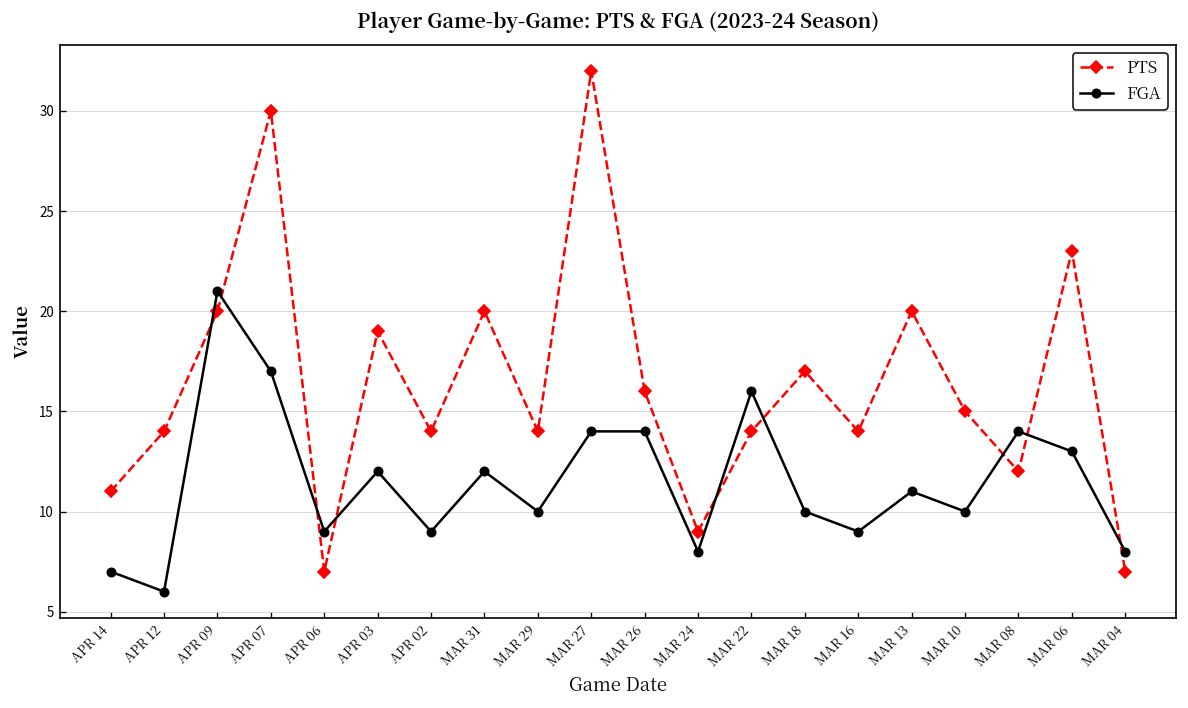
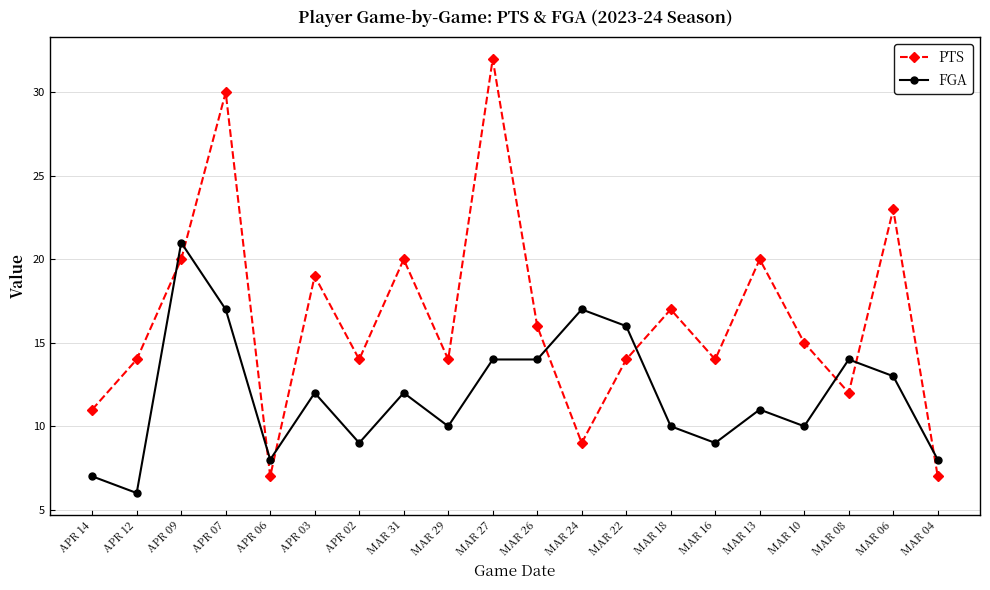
FGA, APR 06: 9 -> 8
FGA, MAR 24: 8 -> 17
